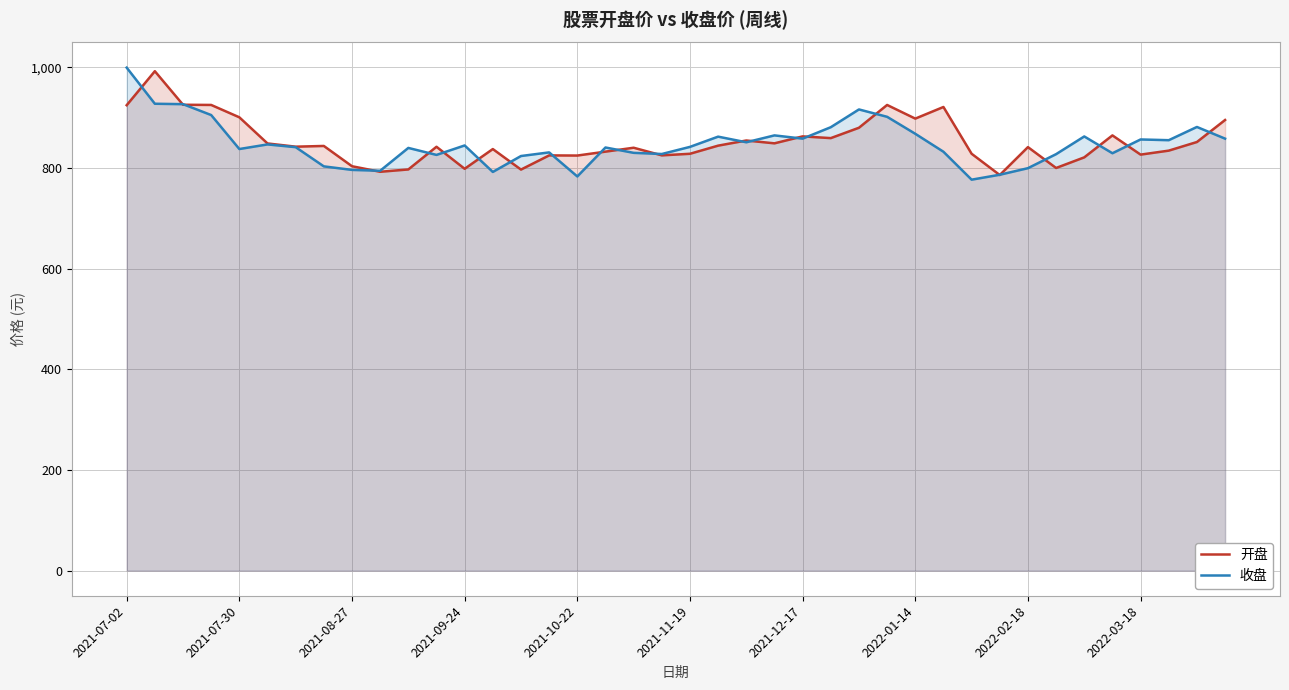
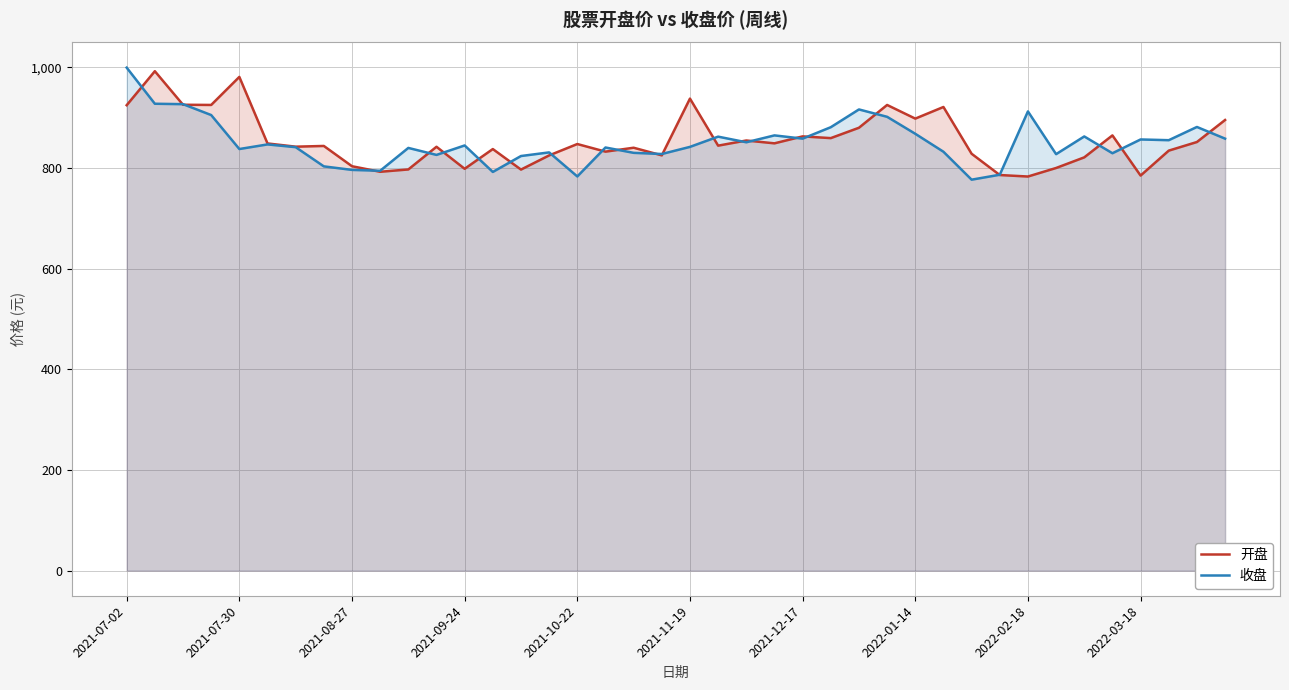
开盘, 2021-07-30: 900 -> 980
开盘, 2021-10-22: 820 -> 850
开盘, 2021-11-19: 830 -> 940
开盘, 2022-02-18: 840 -> 780
收盘, 2022-02-18: 800 -> 910
开盘, 2022-03-18: 830 -> 780
